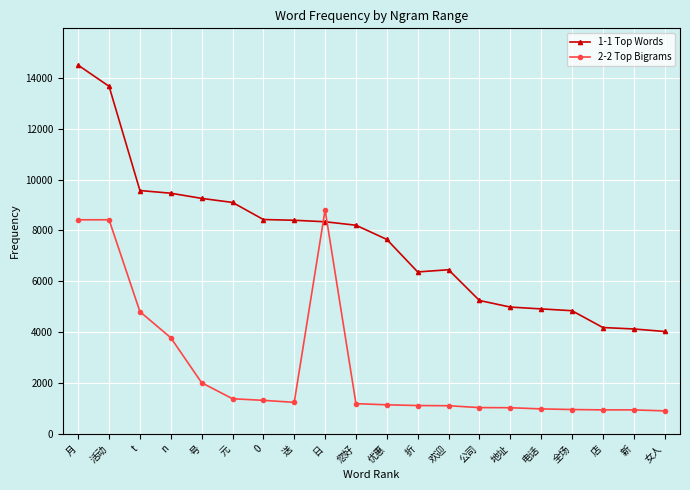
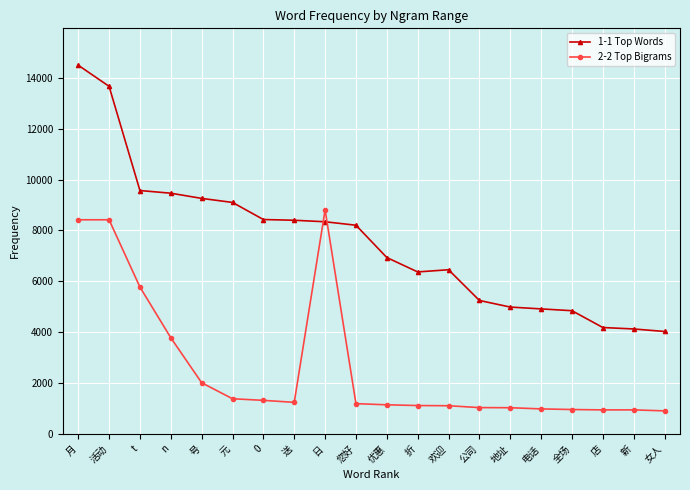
2-2 Top Bigrams, t: 4800 -> 5800
1-1 Top Words, 优惠: 7600 -> 6900
